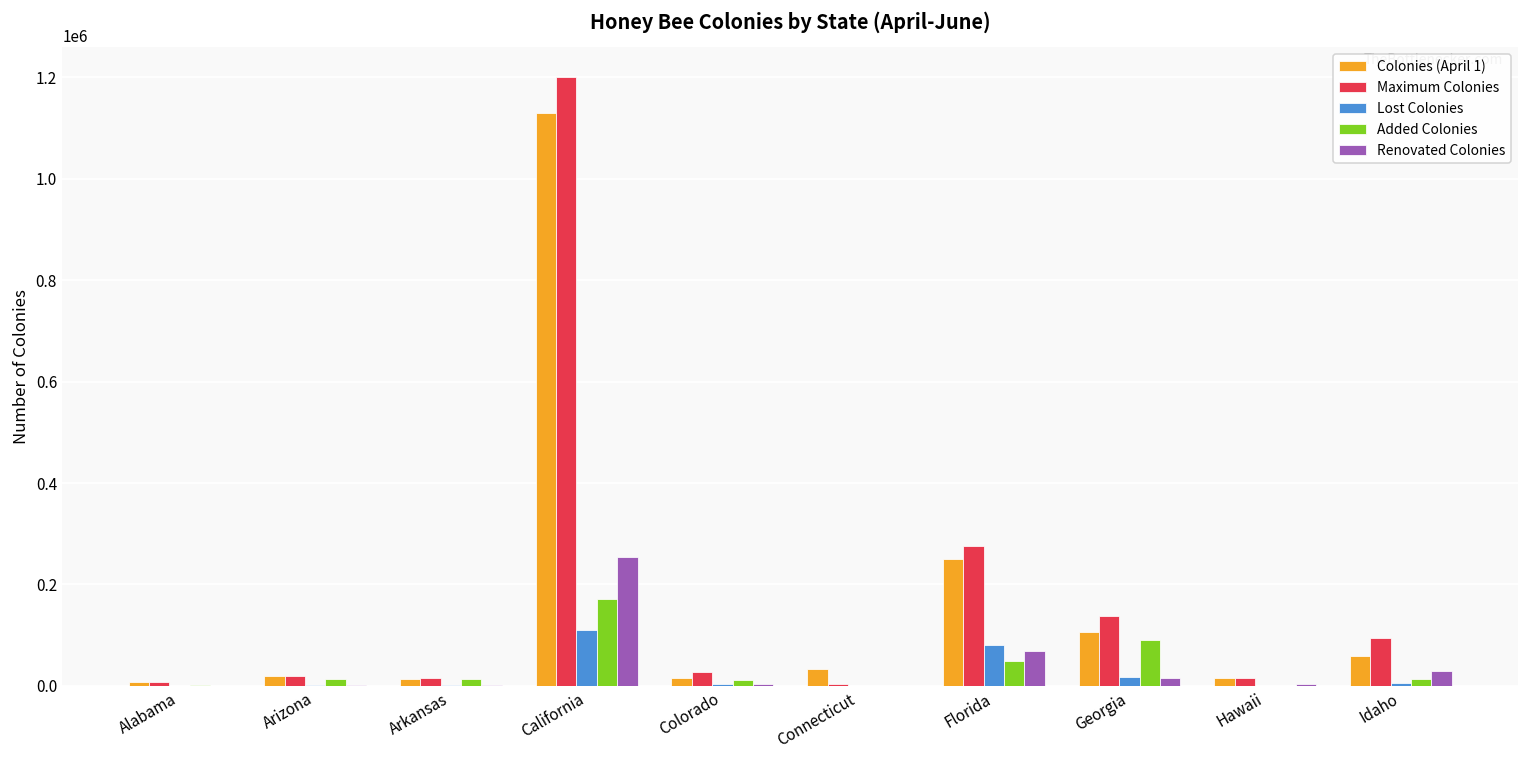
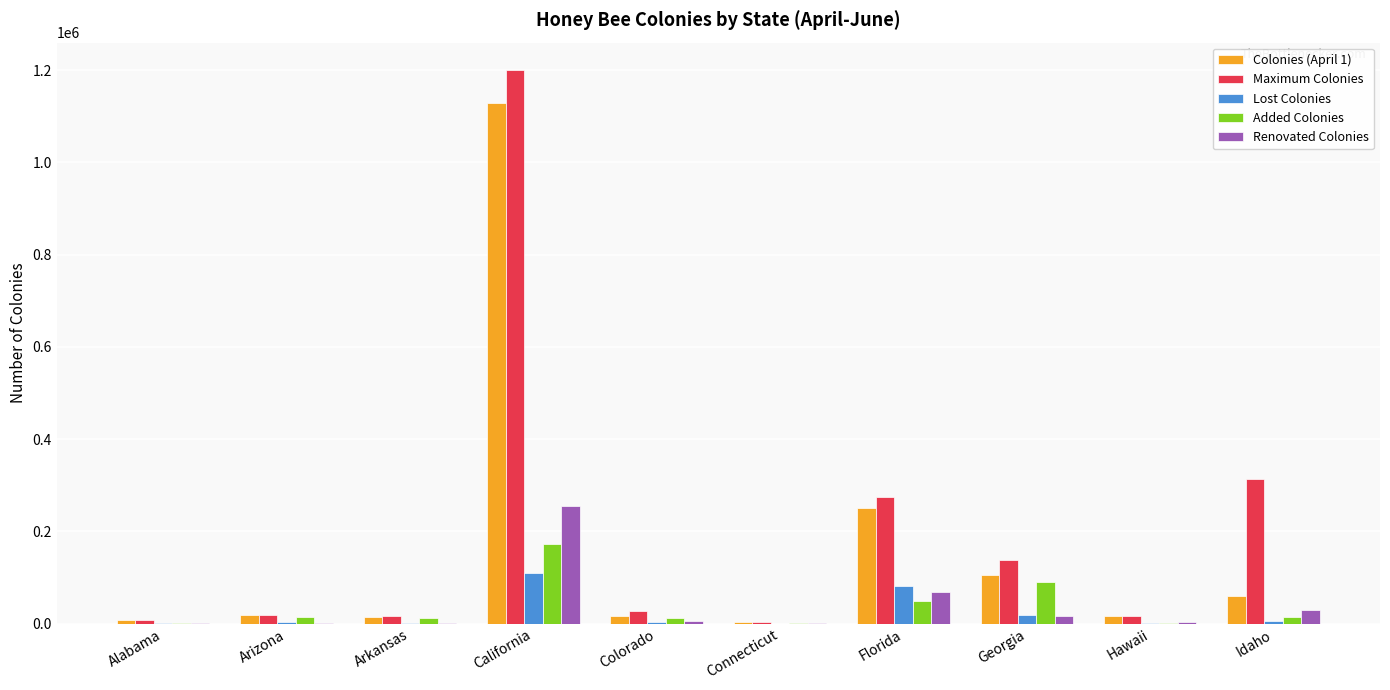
Colonies (April 1), Connecticut: 30000 -> 0
Maximum Colonies, Idaho: 90000 -> 310000
